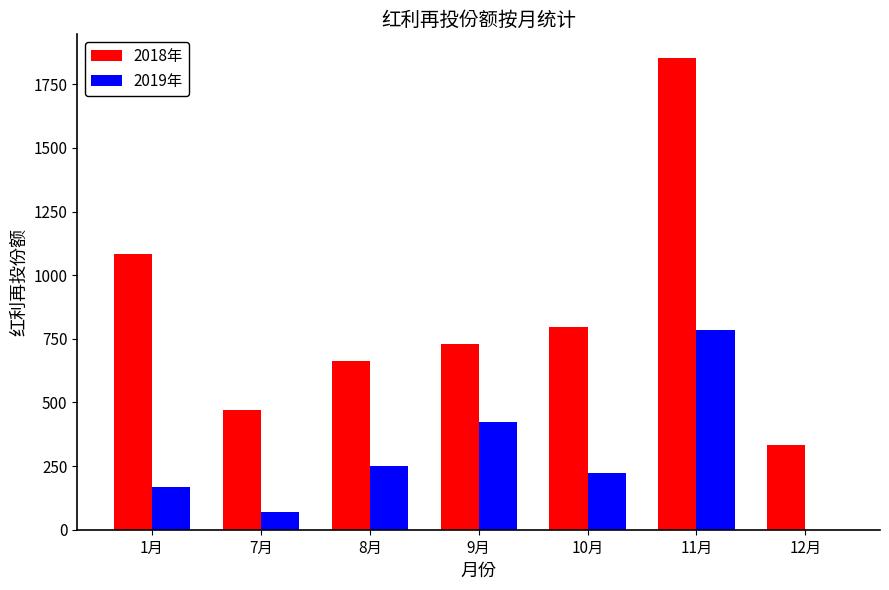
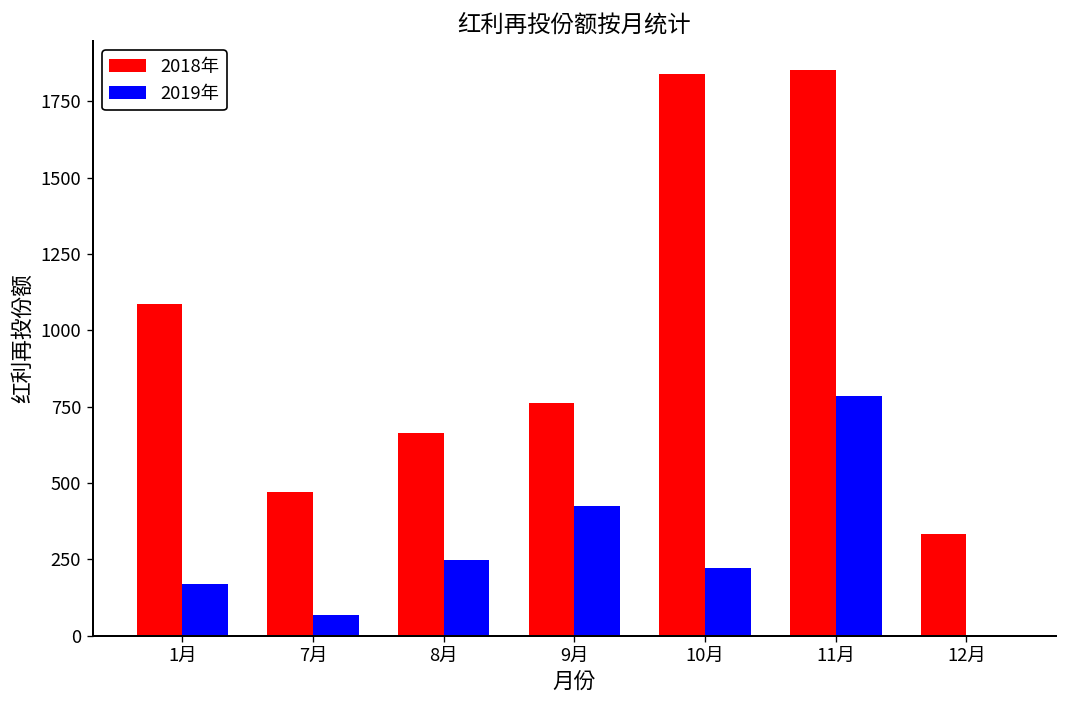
2018年, 9月: 730 -> 760
2018年, 10月: 800 -> 1840
